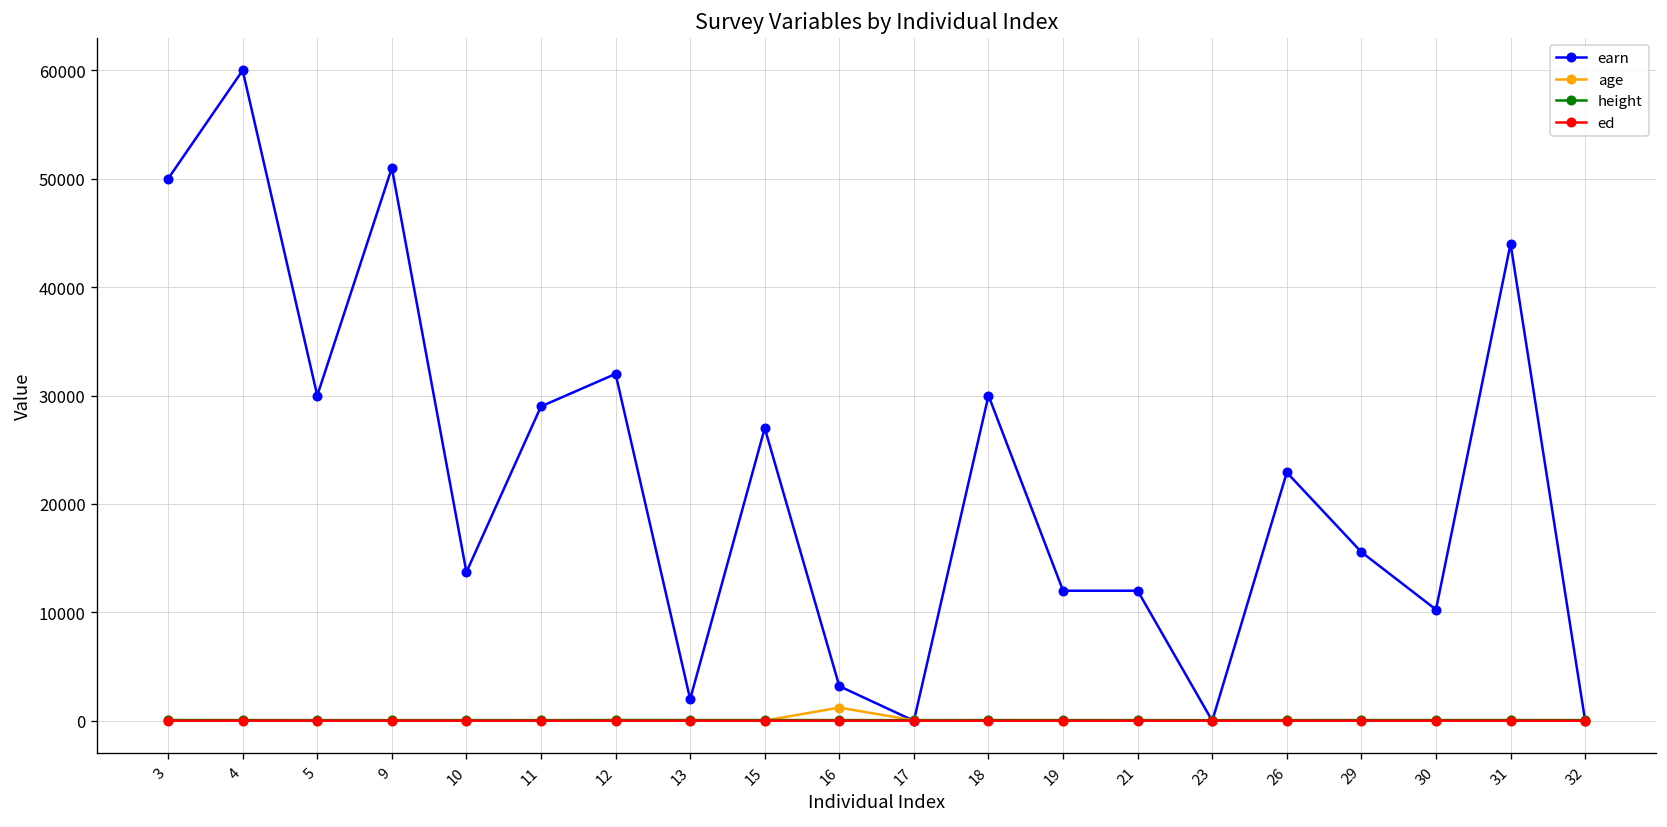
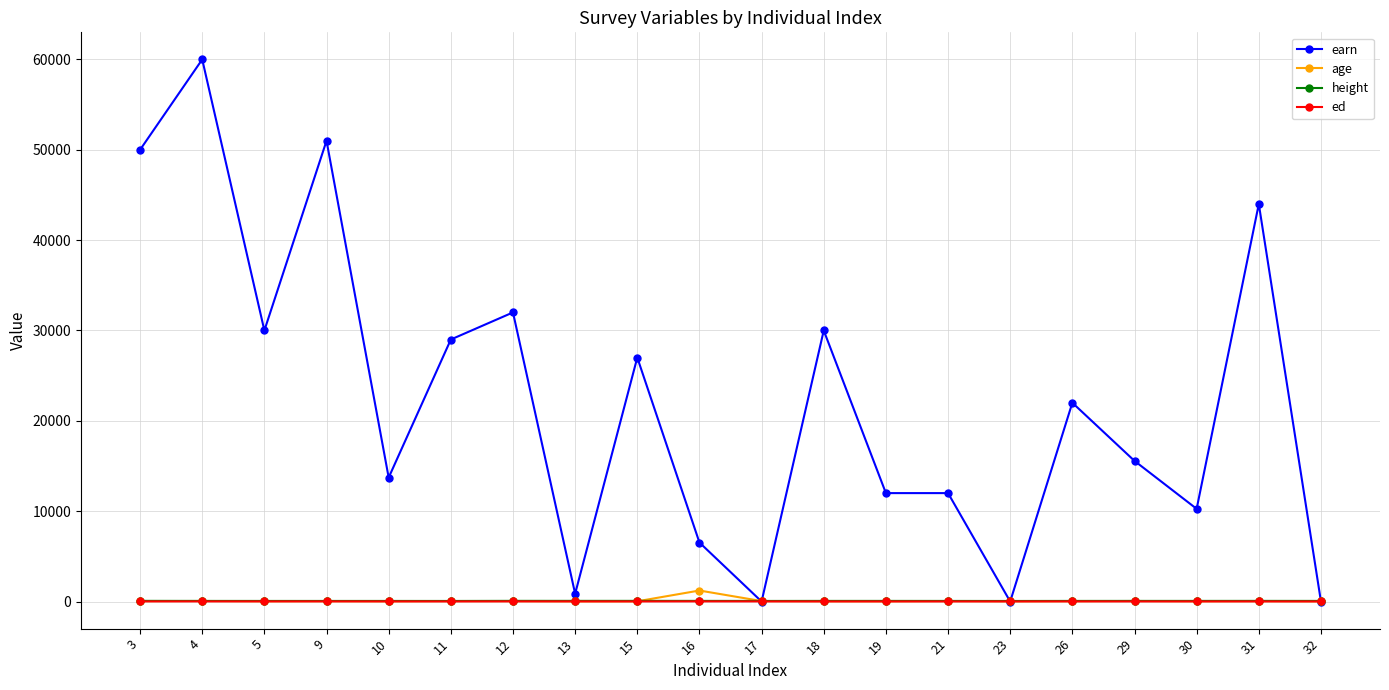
earn, 13: 2000 -> 1000
earn, 16: 3000 -> 7000
earn, 26: 23000 -> 22000
